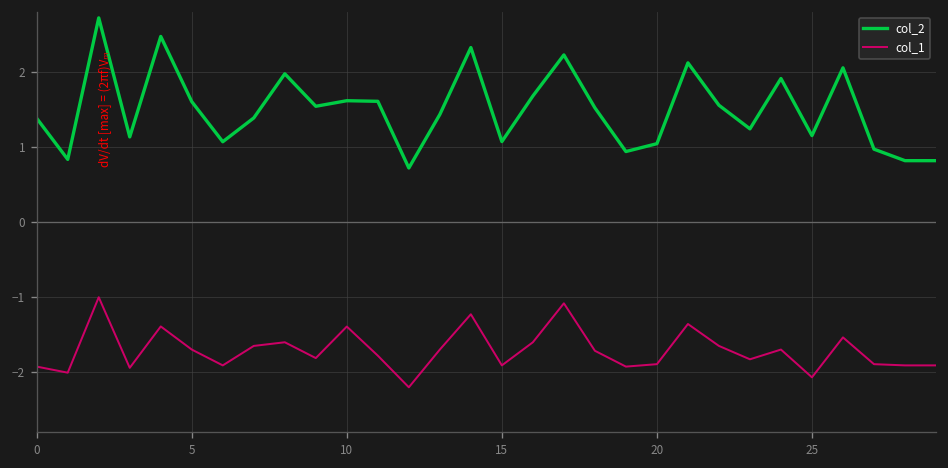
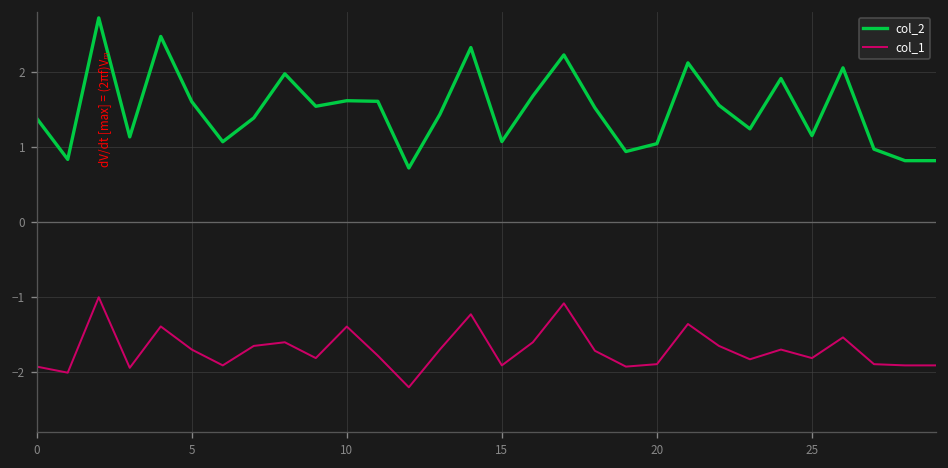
col_1, 25: -2.1 -> -1.8
